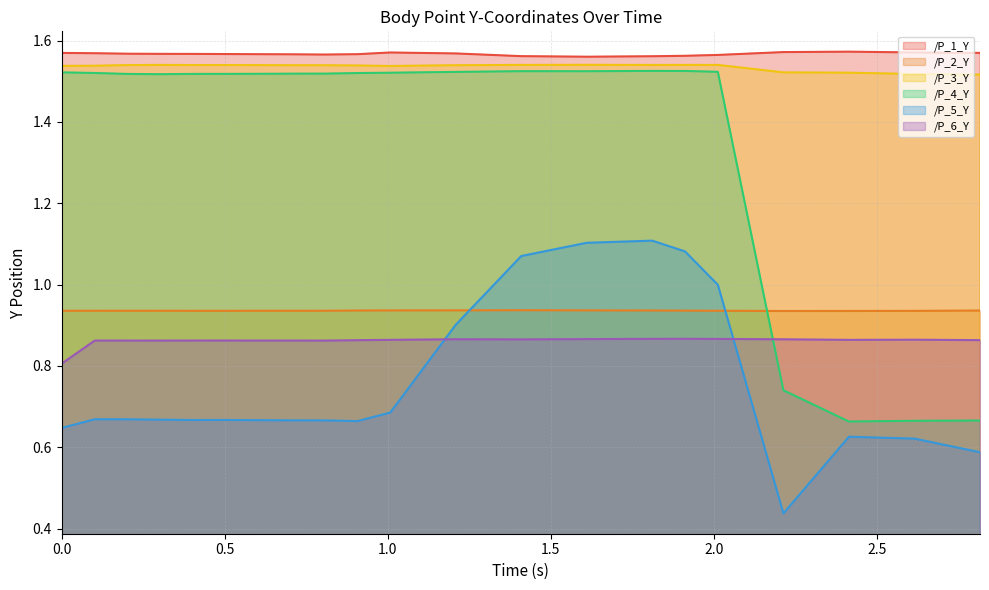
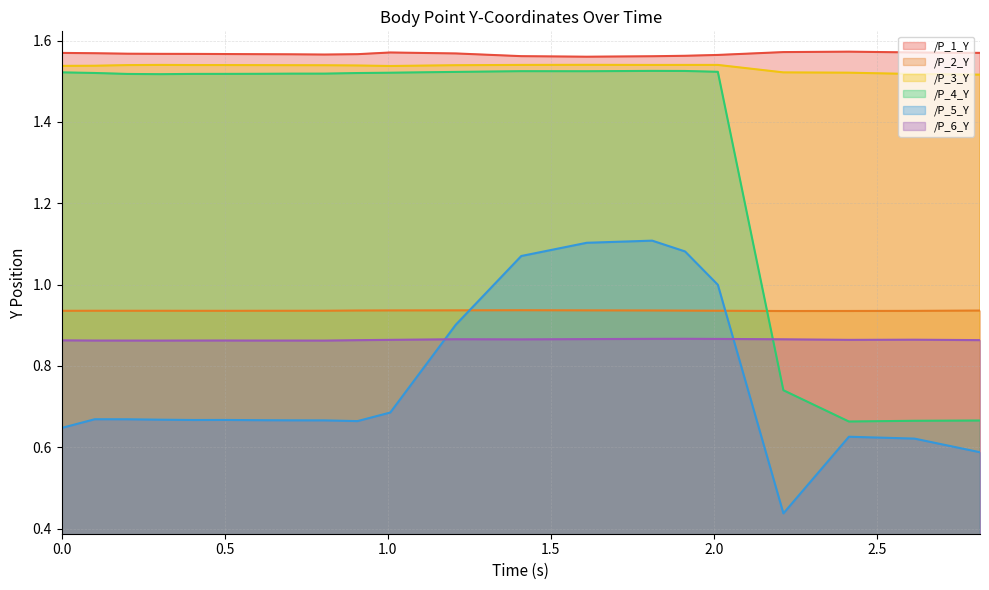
/P_6_Y, 0.0: 0.81 -> 0.86
